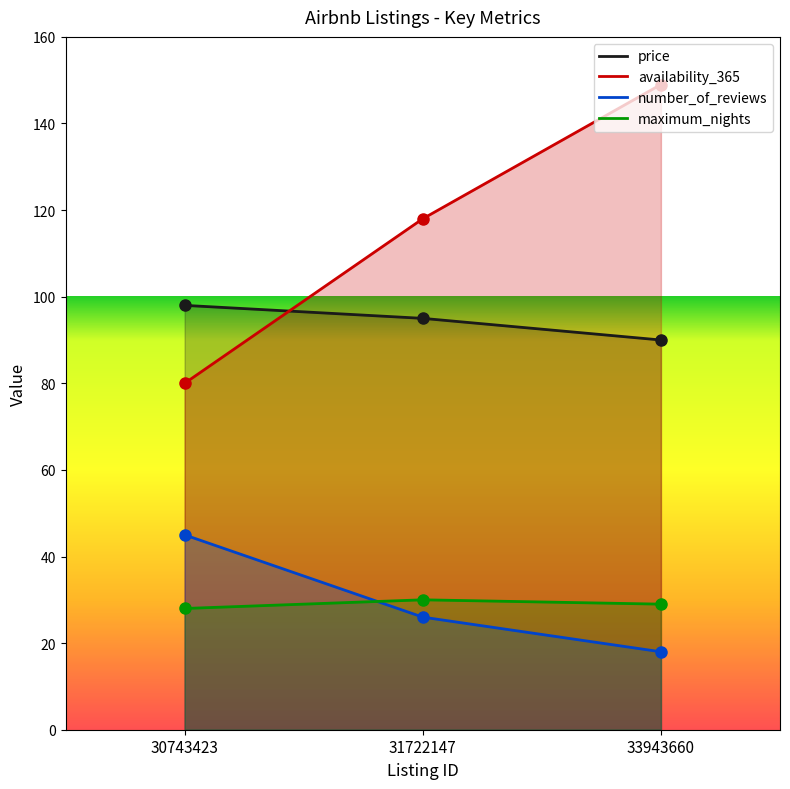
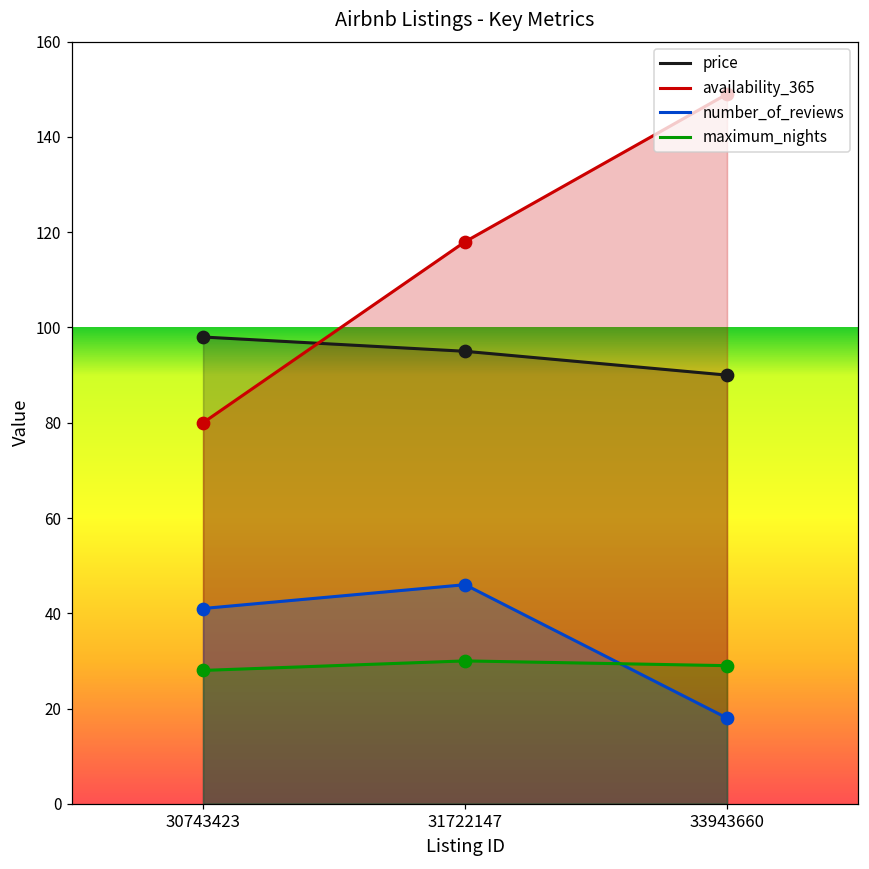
number_of_reviews, 30743423: 45 -> 41
number_of_reviews, 31722147: 26 -> 46
